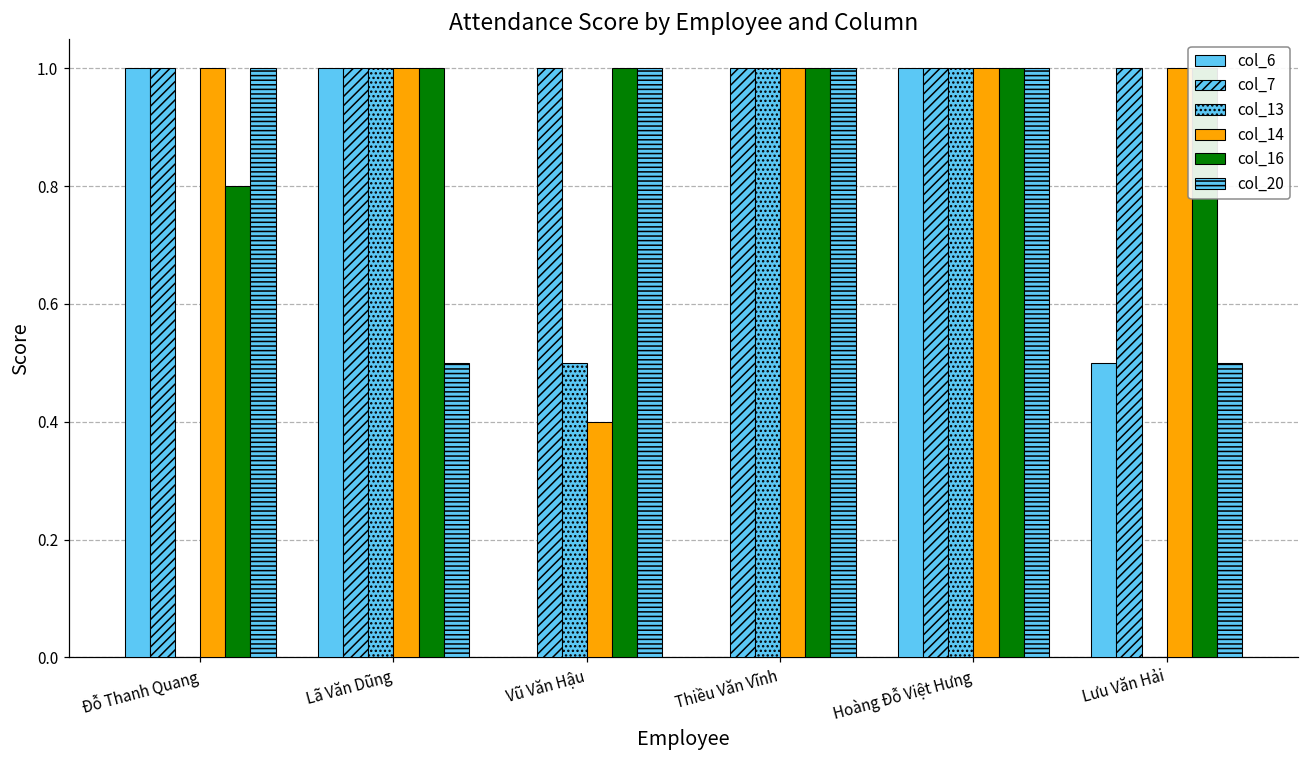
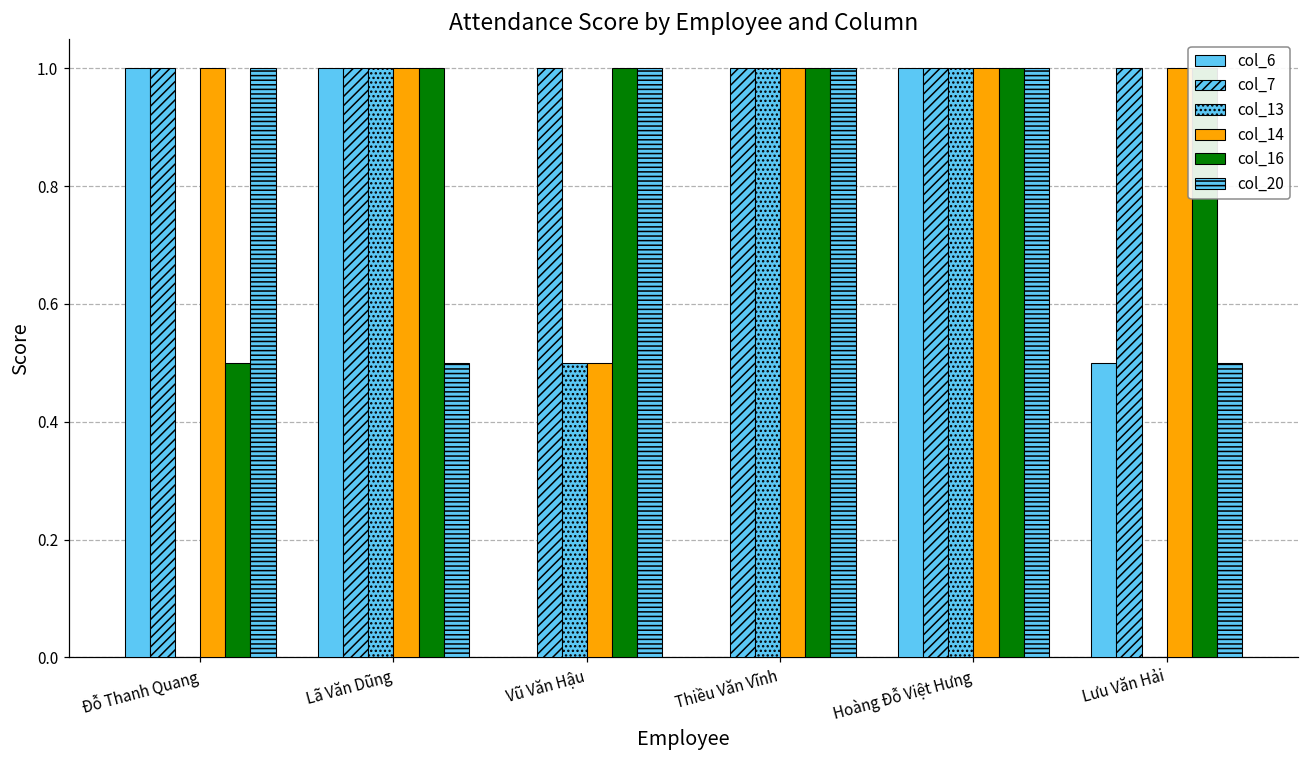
col_16, Đỗ Thanh Quang: 0.8 -> 0.5
col_14, Vũ Văn Hậu: 0.4 -> 0.5
